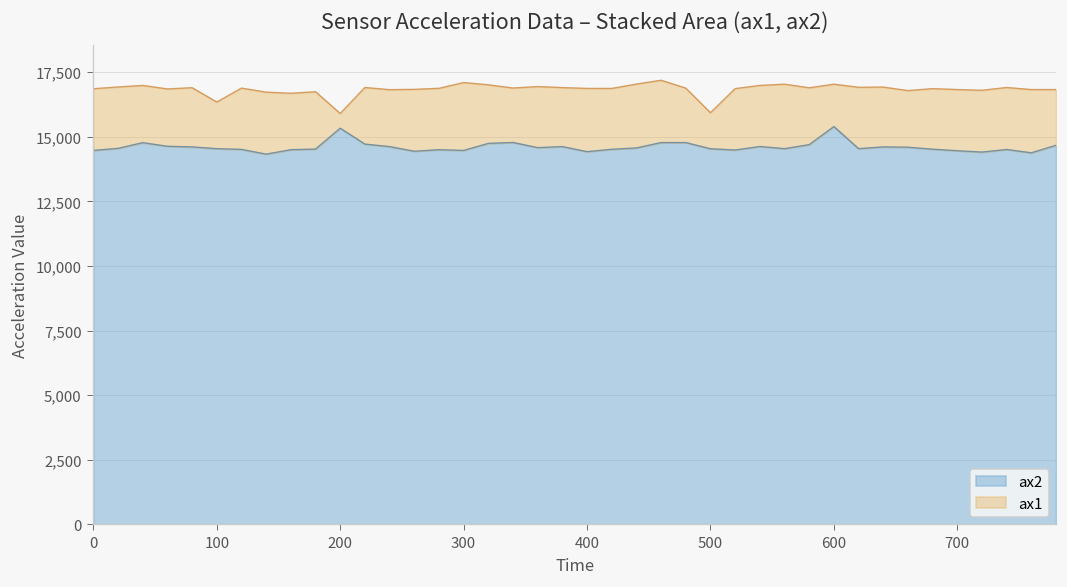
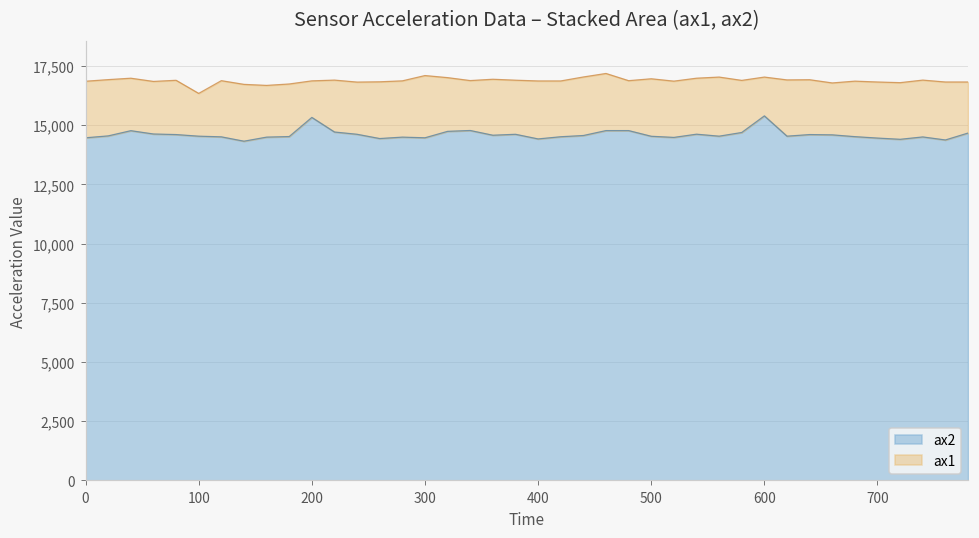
ax1, 200: 15,900 -> 16,900
ax1, 500: 15,900 -> 17,000
